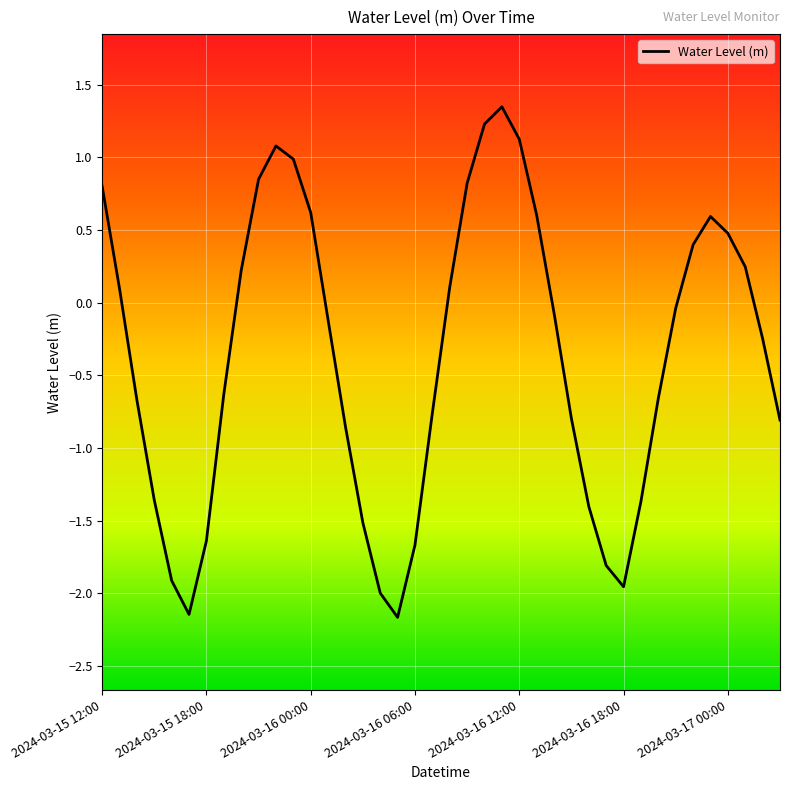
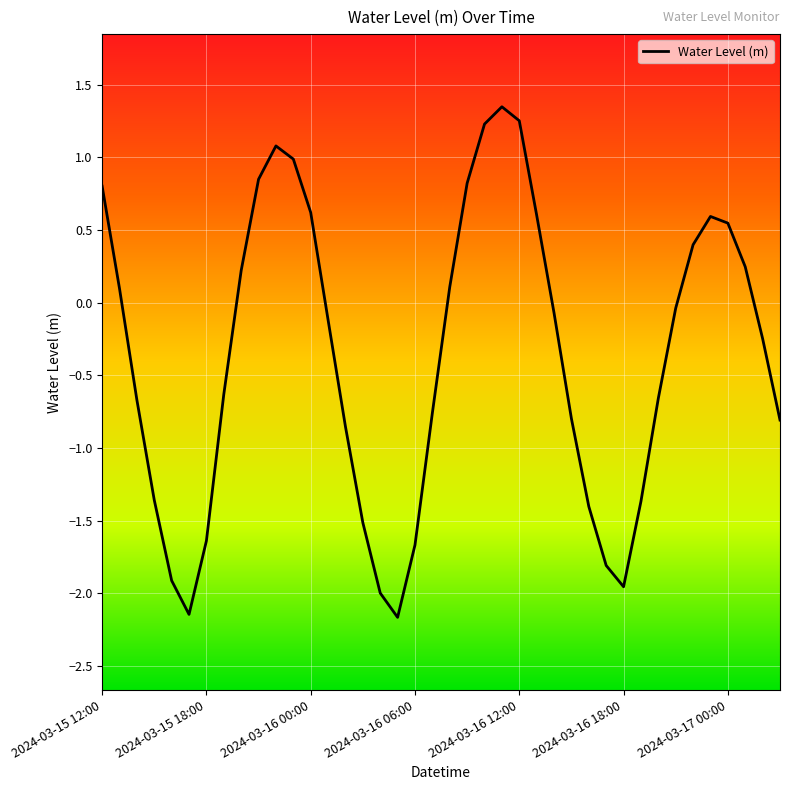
2024-03-16 12:00: 1.12 -> 1.25
2024-03-17 00:00: 0.48 -> 0.55
